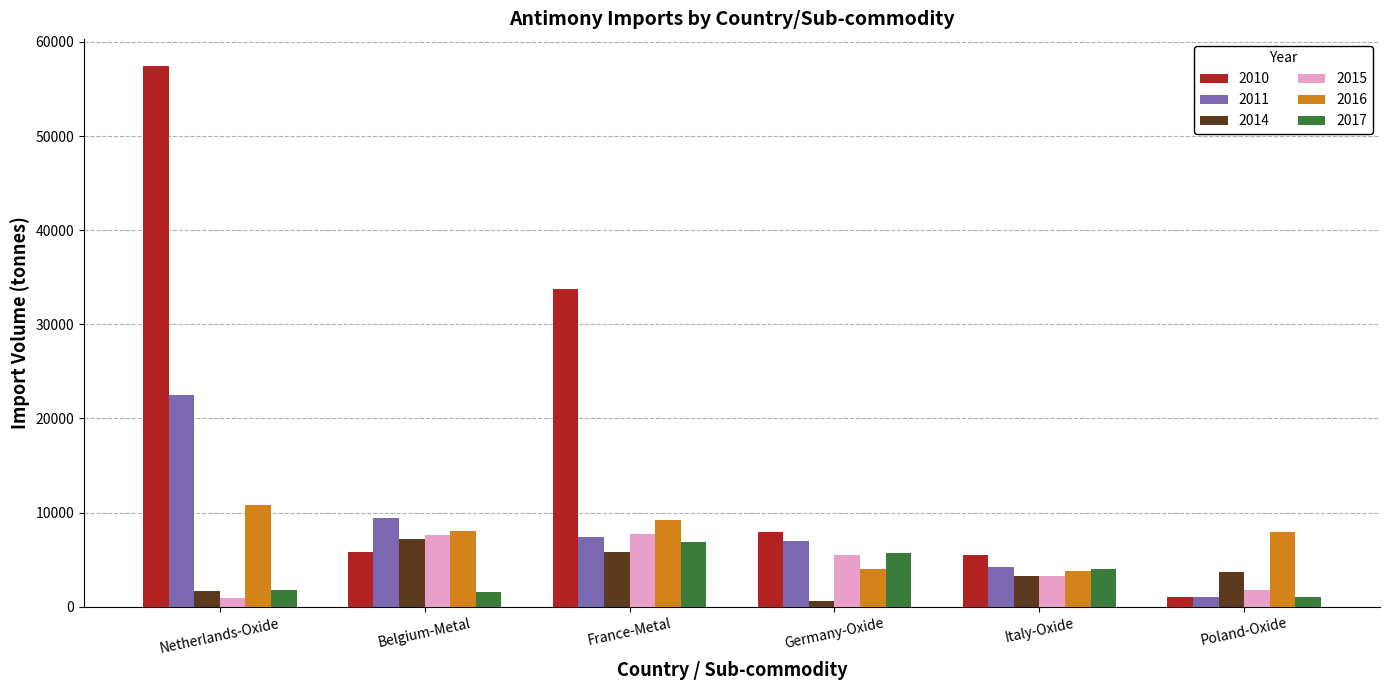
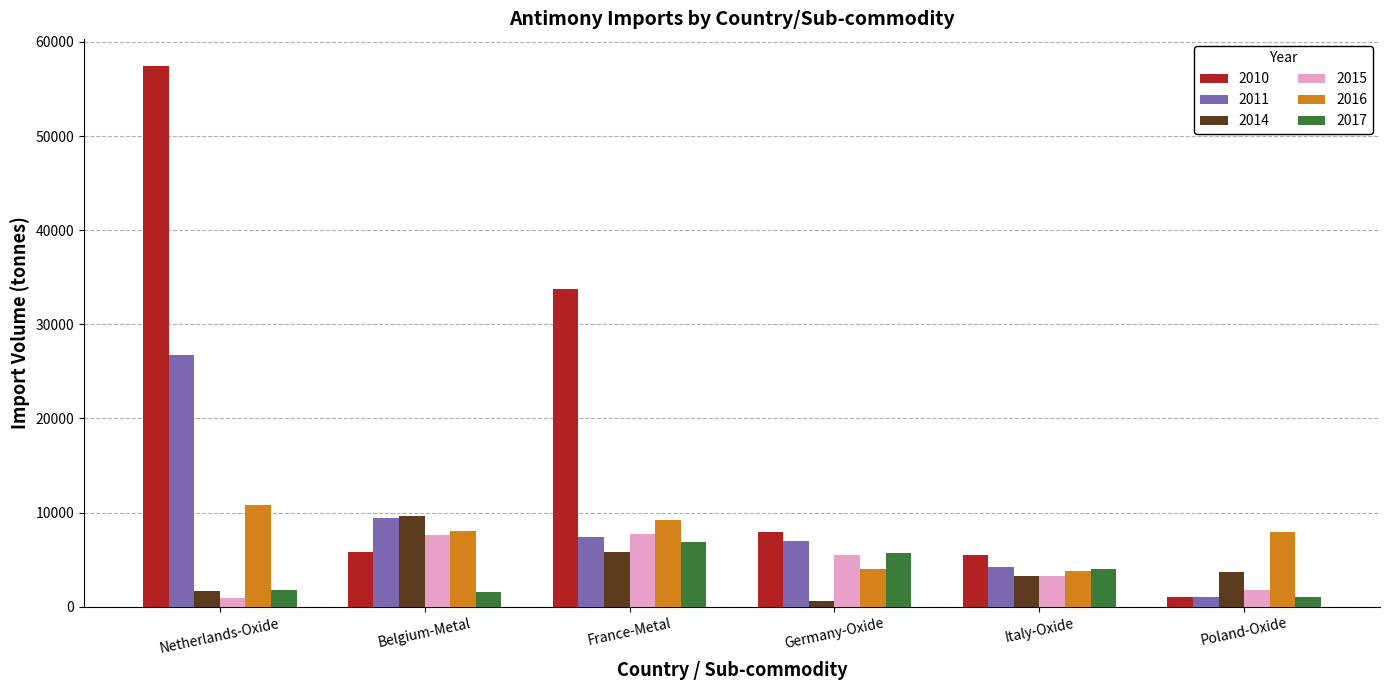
2011, Netherlands-Oxide: 22000 -> 27000
2014, Belgium-Metal: 7000 -> 10000
